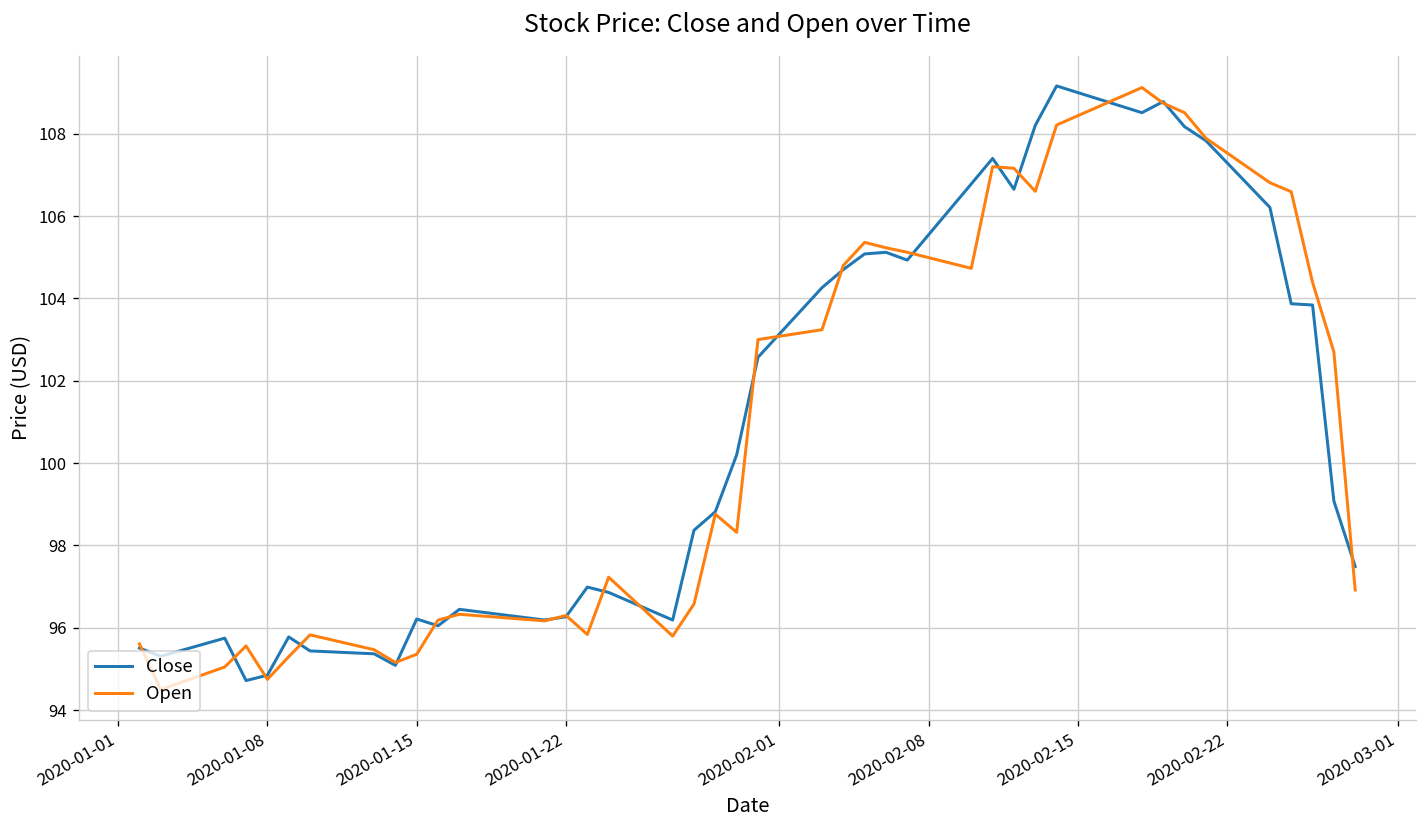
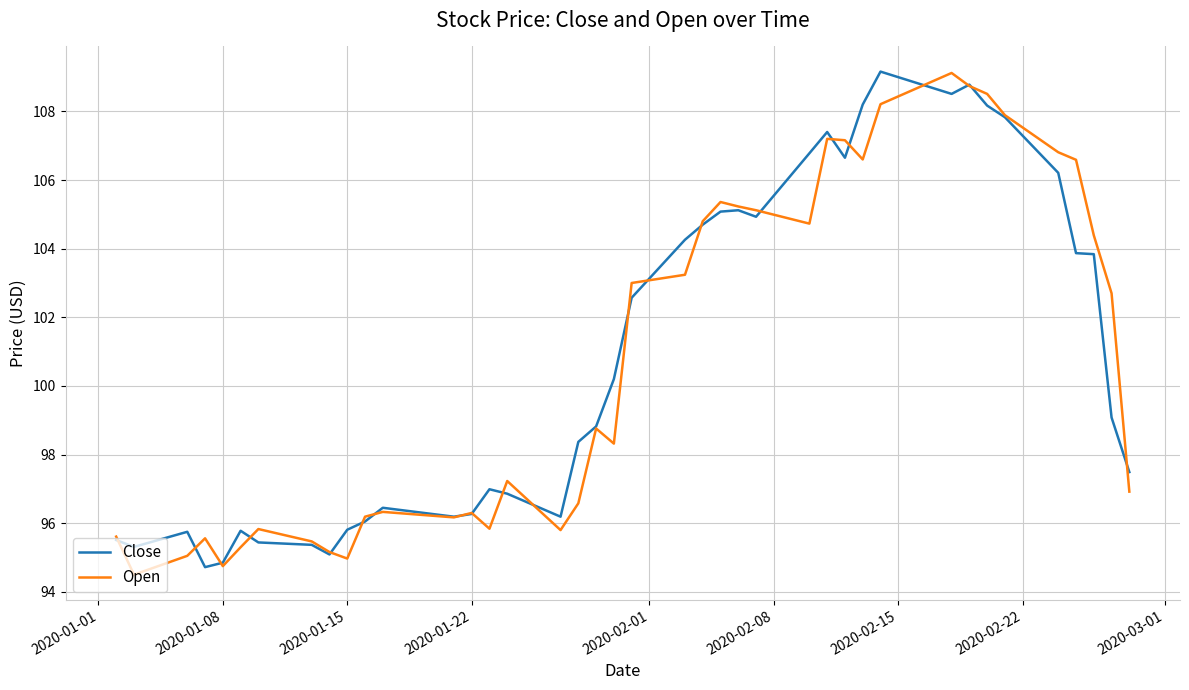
Close, 2020-01-15: 96.2 -> 95.8
Open, 2020-01-15: 95.4 -> 95.0
